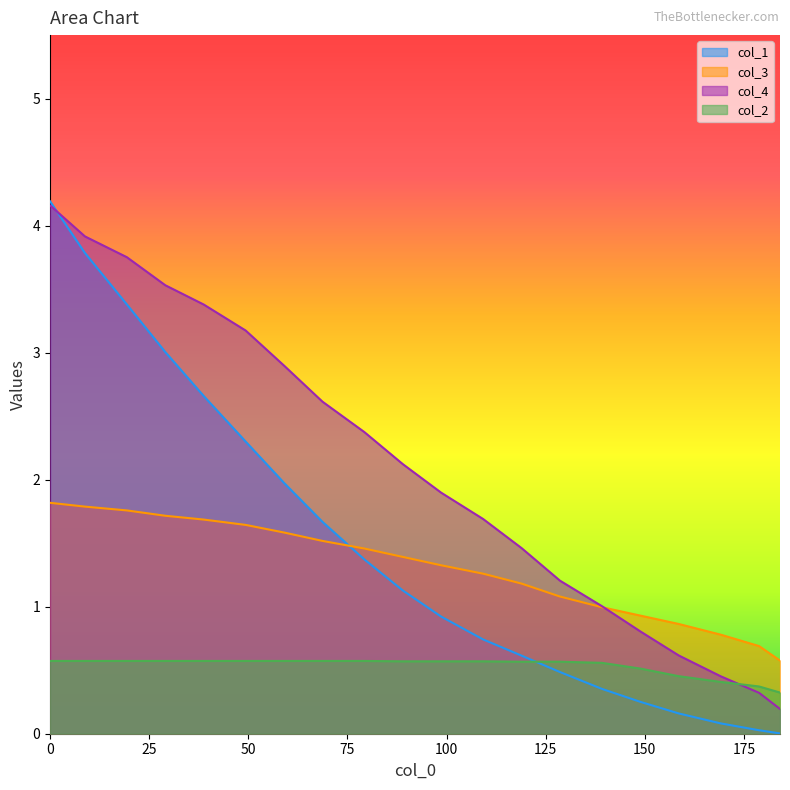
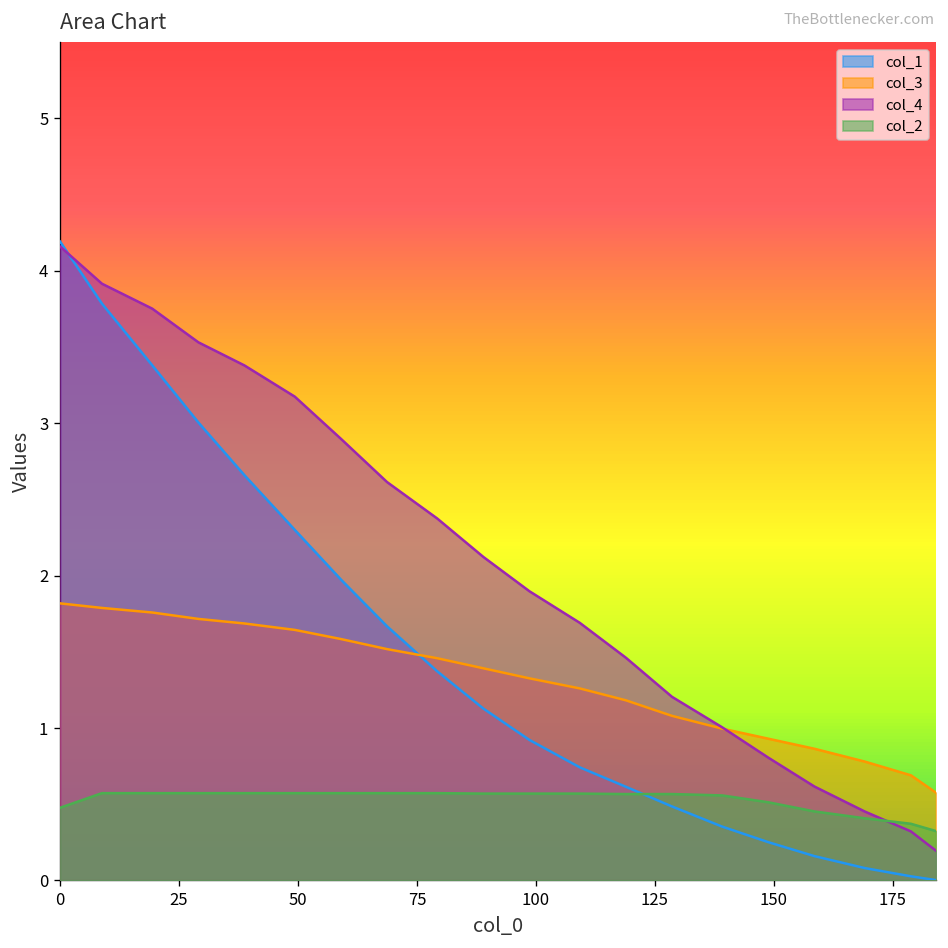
col_2, 0: 0.57 -> 0.48
